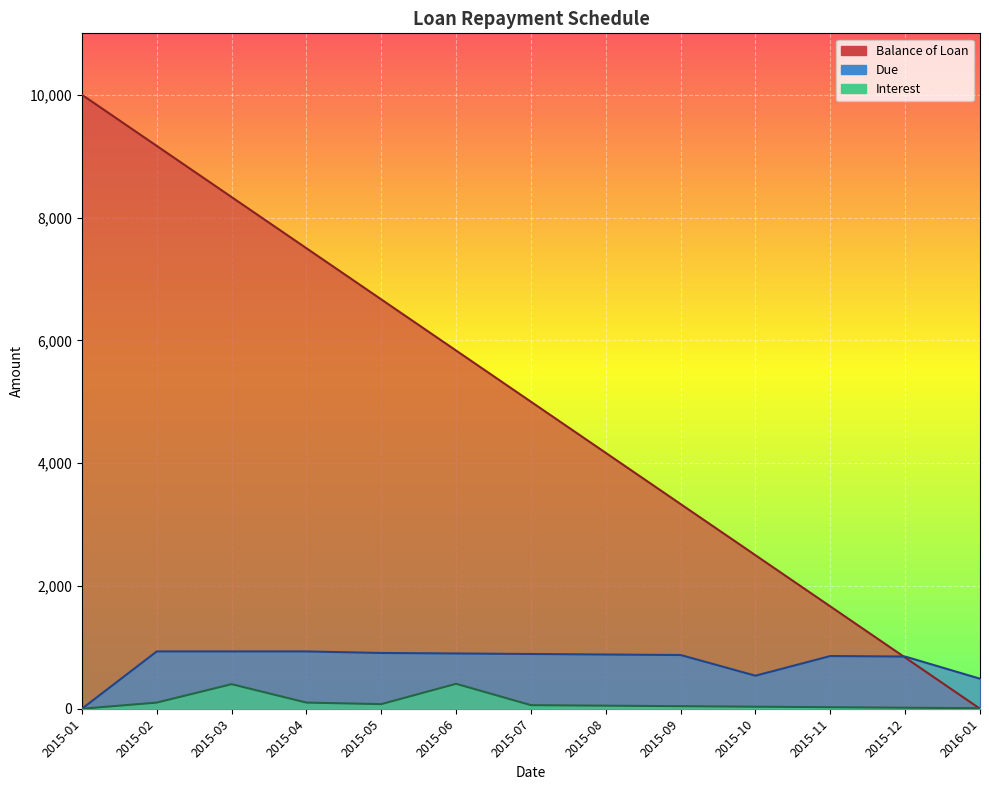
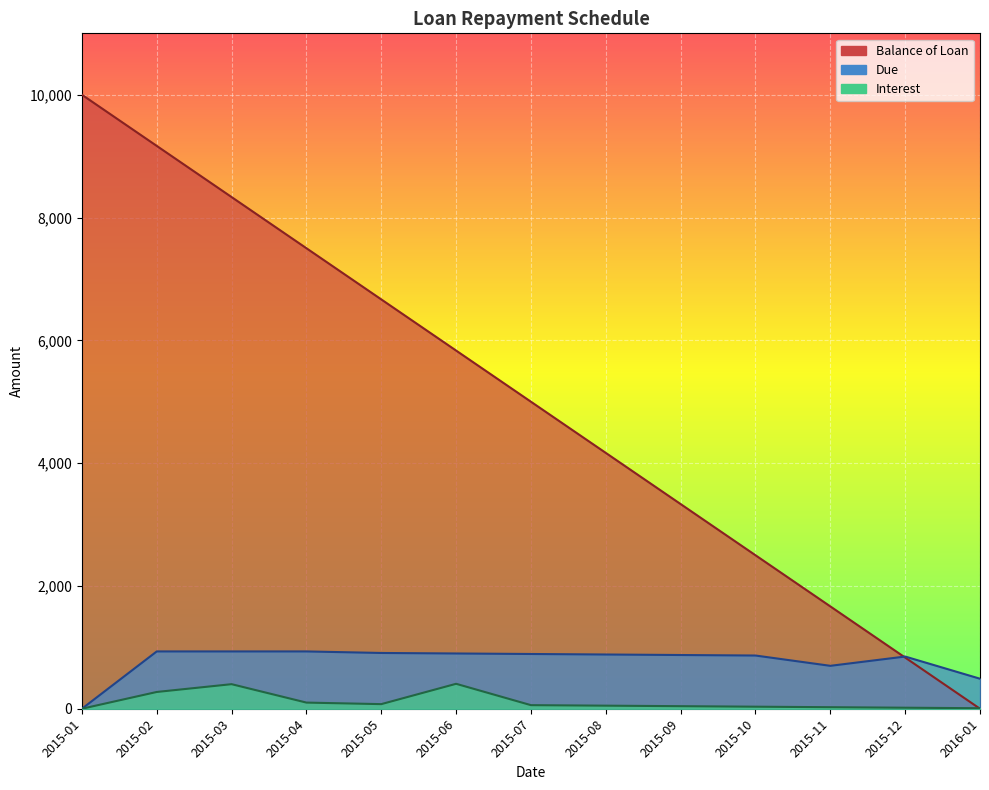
Interest, 2015-02: 100 -> 300
Due, 2015-10: 500 -> 900
Due, 2015-11: 900 -> 700
